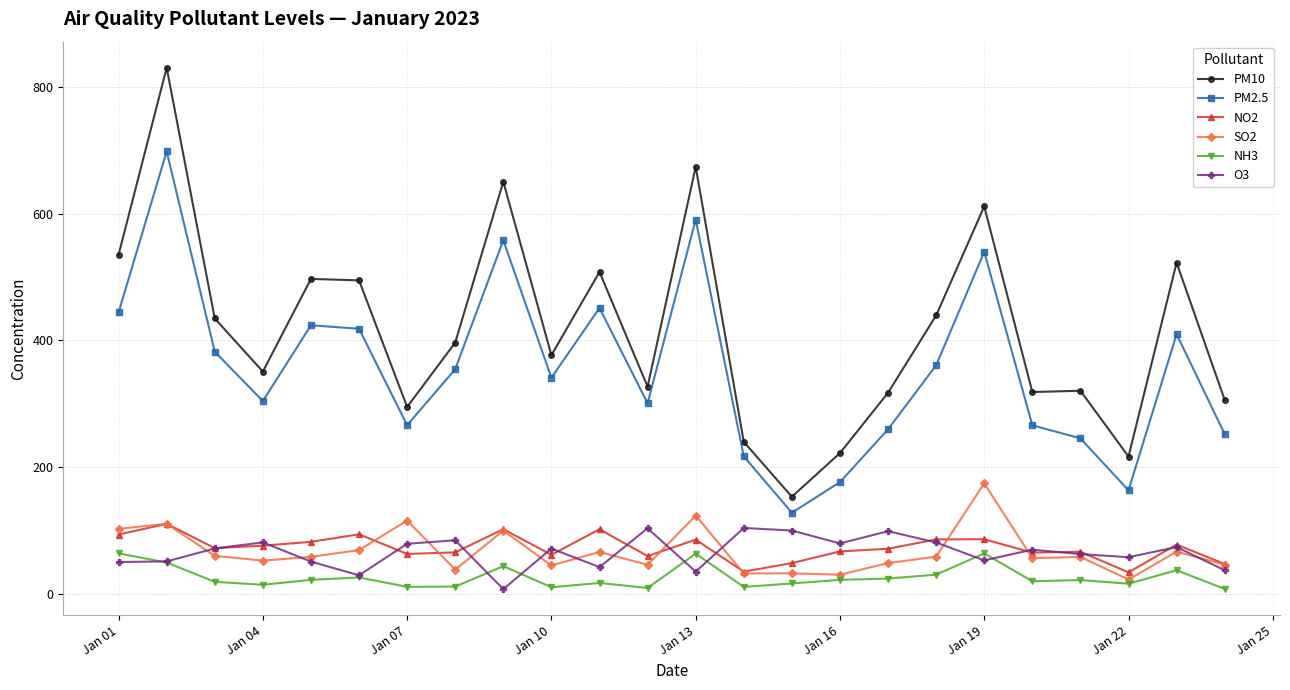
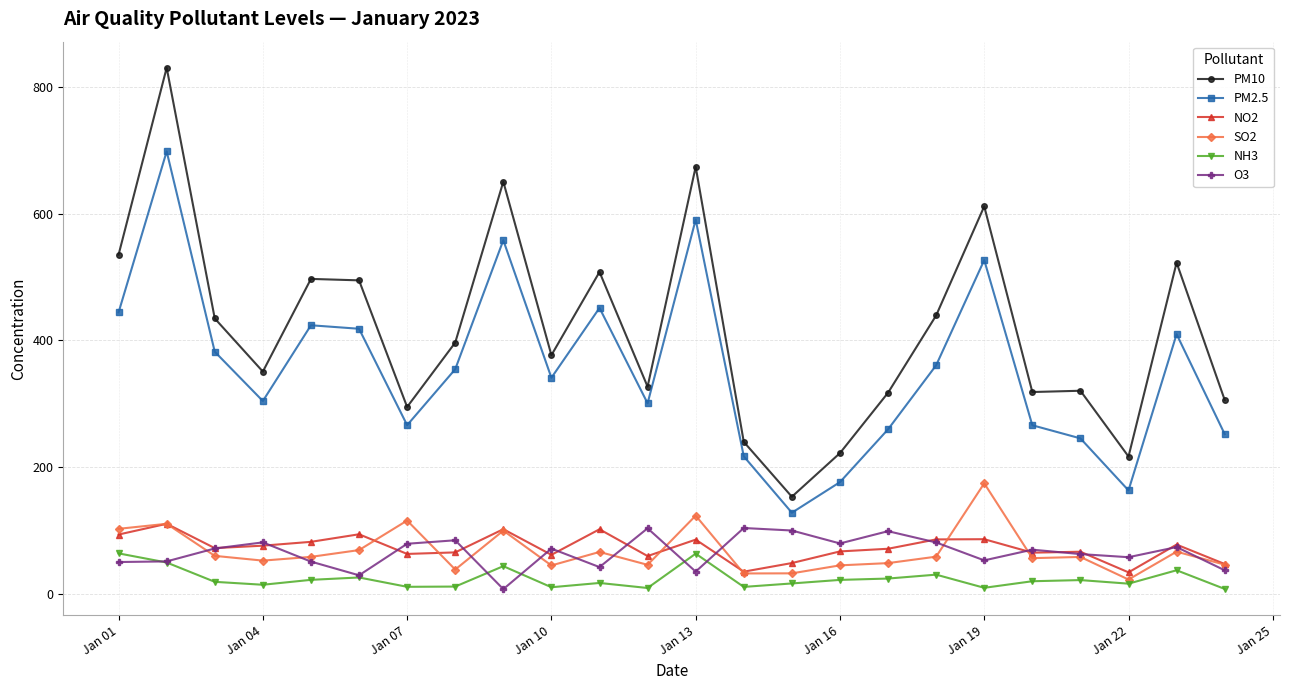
SO2, Jan 16: 30 -> 40
PM2.5, Jan 19: 540 -> 530
NH3, Jan 19: 60 -> 10
